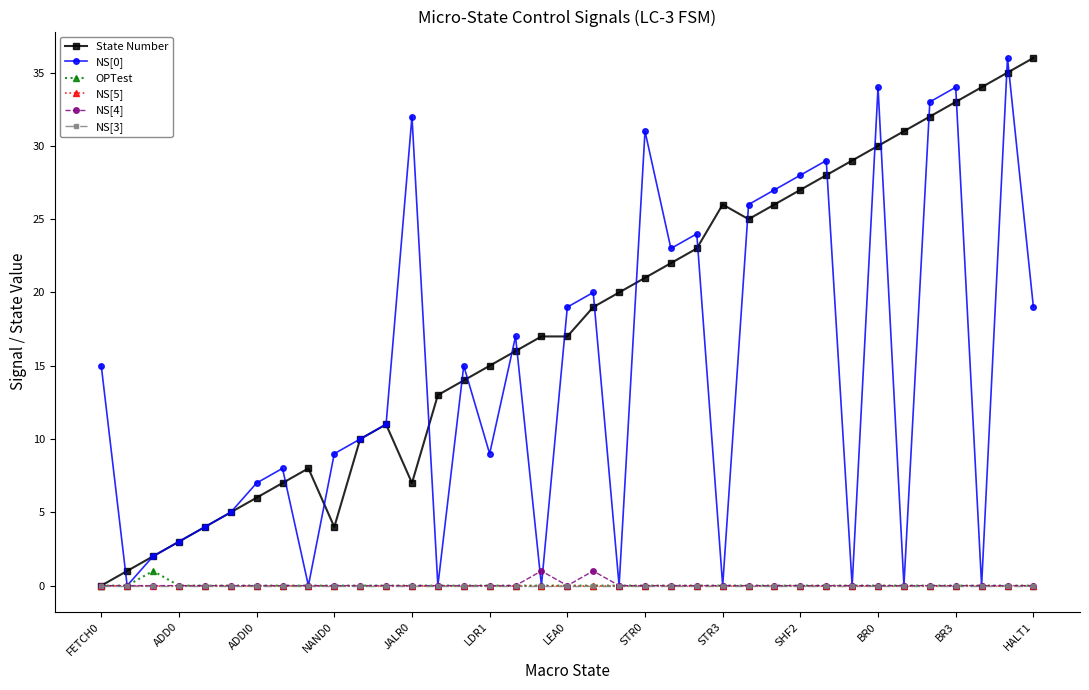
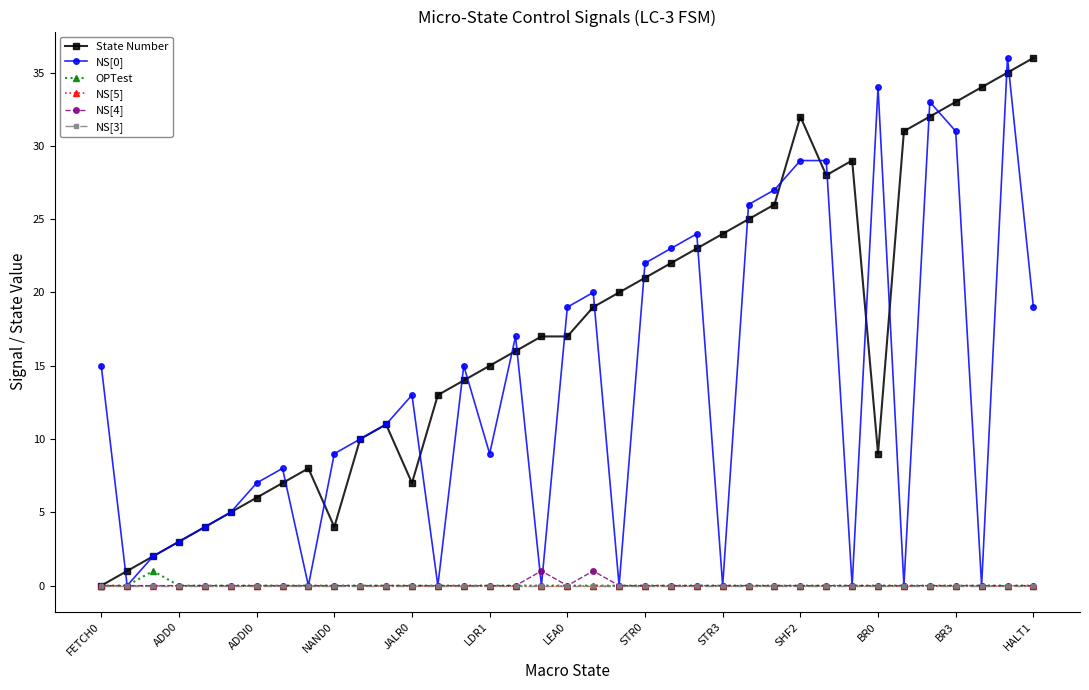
NS[0], JALR0: 32 -> 13
NS[0], STR0: 31 -> 22
State Number, STR3: 26 -> 24
State Number, SHF2: 27 -> 32
NS[0], SHF2: 28 -> 29
State Number, BR0: 30 -> 9
NS[0], BR3: 34 -> 31
